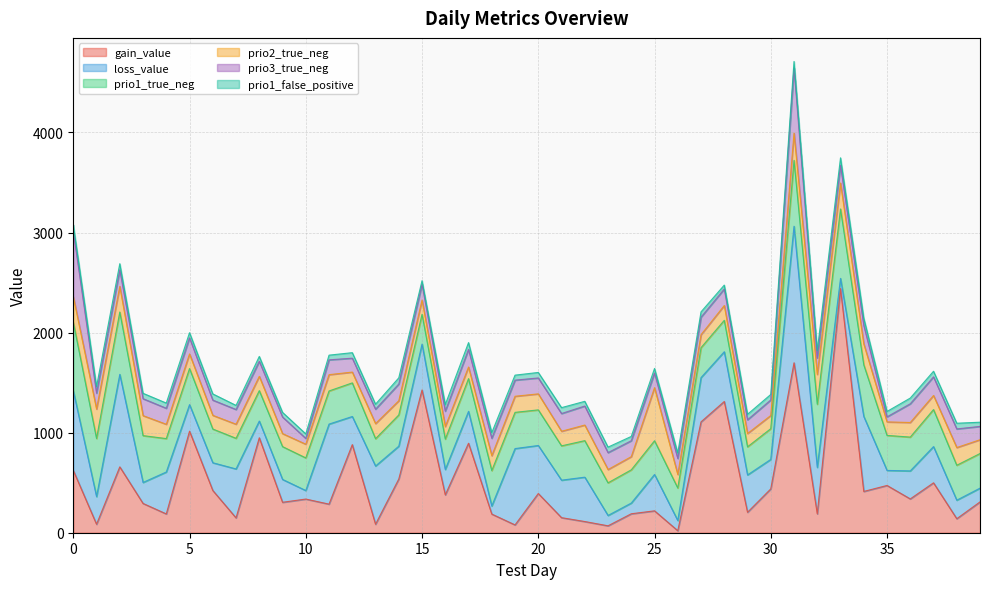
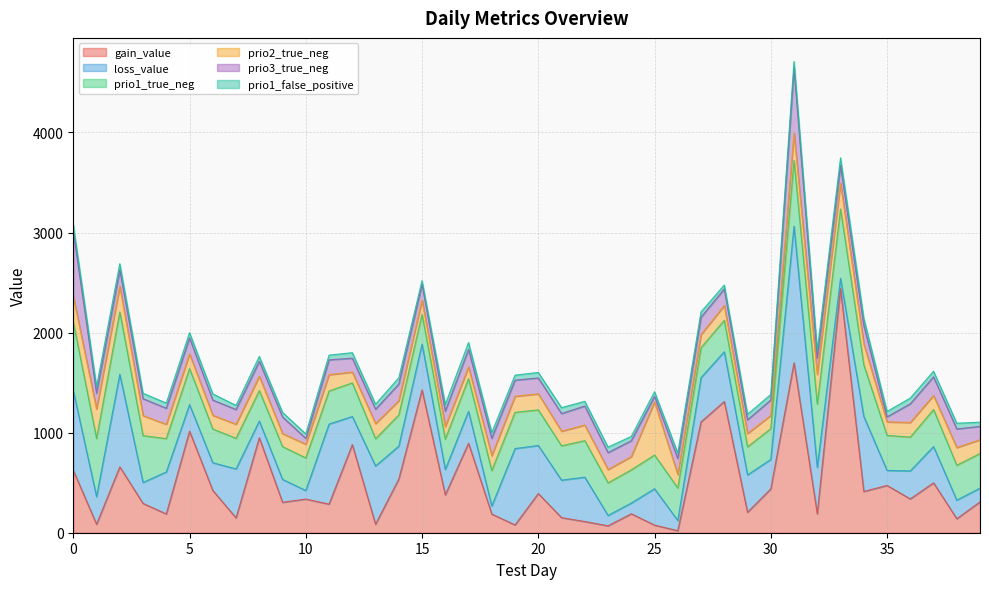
gain_value, 25: 220 -> 80
prio3_true_neg, 25: 150 -> 60
